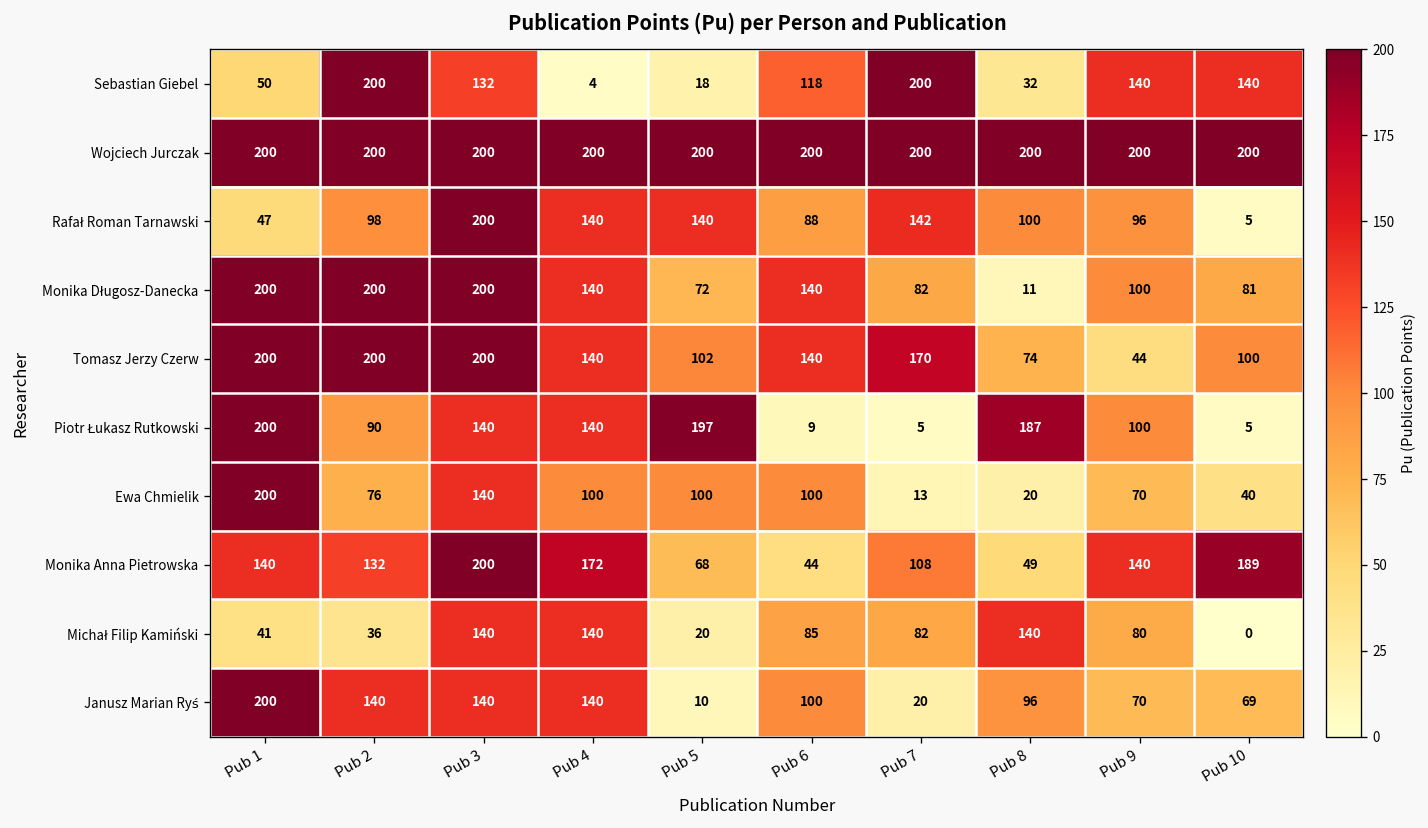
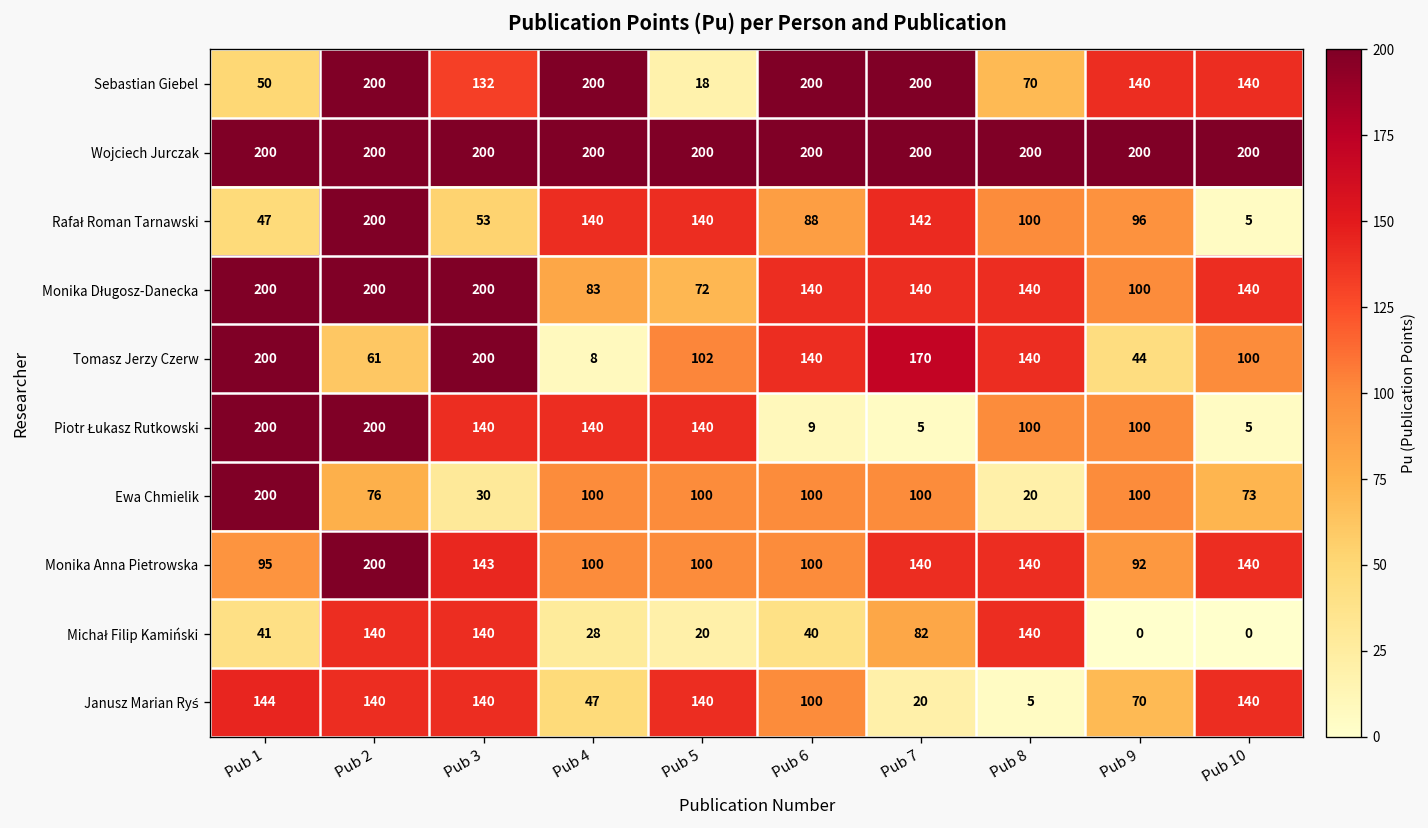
Sebastian Giebel, Pub 4: 4 -> 200
Sebastian Giebel, Pub 6: 118 -> 200
Sebastian Giebel, Pub 8: 32 -> 70
Rafał Roman Tarnawski, Pub 2: 98 -> 200
Rafał Roman Tarnawski, Pub 3: 200 -> 53
Monika Długosz-Danecka, Pub 4: 140 -> 83
Monika Długosz-Danecka, Pub 7: 82 -> 140
Monika Długosz-Danecka, Pub 8: 11 -> 140
Monika Długosz-Danecka, Pub 10: 81 -> 140
Tomasz Jerzy Czerw, Pub 2: 200 -> 61
Tomasz Jerzy Czerw, Pub 4: 140 -> 8
Tomasz Jerzy Czerw, Pub 8: 74 -> 140
Piotr Łukasz Rutkowski, Pub 2: 90 -> 200
Piotr Łukasz Rutkowski, Pub 5: 197 -> 140
Piotr Łukasz Rutkowski, Pub 8: 187 -> 100
Ewa Chmielik, Pub 3: 140 -> 30
Ewa Chmielik, Pub 7: 13 -> 100
Ewa Chmielik, Pub 9: 70 -> 100
Ewa Chmielik, Pub 10: 40 -> 73
Monika Anna Pietrowska, Pub 1: 140 -> 95
Monika Anna Pietrowska, Pub 2: 132 -> 200
Monika Anna Pietrowska, Pub 3: 200 -> 143
Monika Anna Pietrowska, Pub 4: 172 -> 100
Monika Anna Pietrowska, Pub 5: 68 -> 100
Monika Anna Pietrowska, Pub 6: 44 -> 100
Monika Anna Pietrowska, Pub 7: 108 -> 140
Monika Anna Pietrowska, Pub 8: 49 -> 140
Monika Anna Pietrowska, Pub 9: 140 -> 92
Monika Anna Pietrowska, Pub 10: 189 -> 140
Michał Filip Kamiński, Pub 2: 36 -> 140
Michał Filip Kamiński, Pub 4: 140 -> 28
Michał Filip Kamiński, Pub 6: 85 -> 40
Michał Filip Kamiński, Pub 9: 80 -> 0
Janusz Marian Ryś, Pub 1: 200 -> 144
Janusz Marian Ryś, Pub 4: 140 -> 47
Janusz Marian Ryś, Pub 5: 10 -> 140
Janusz Marian Ryś, Pub 8: 96 -> 5
Janusz Marian Ryś, Pub 10: 69 -> 140
